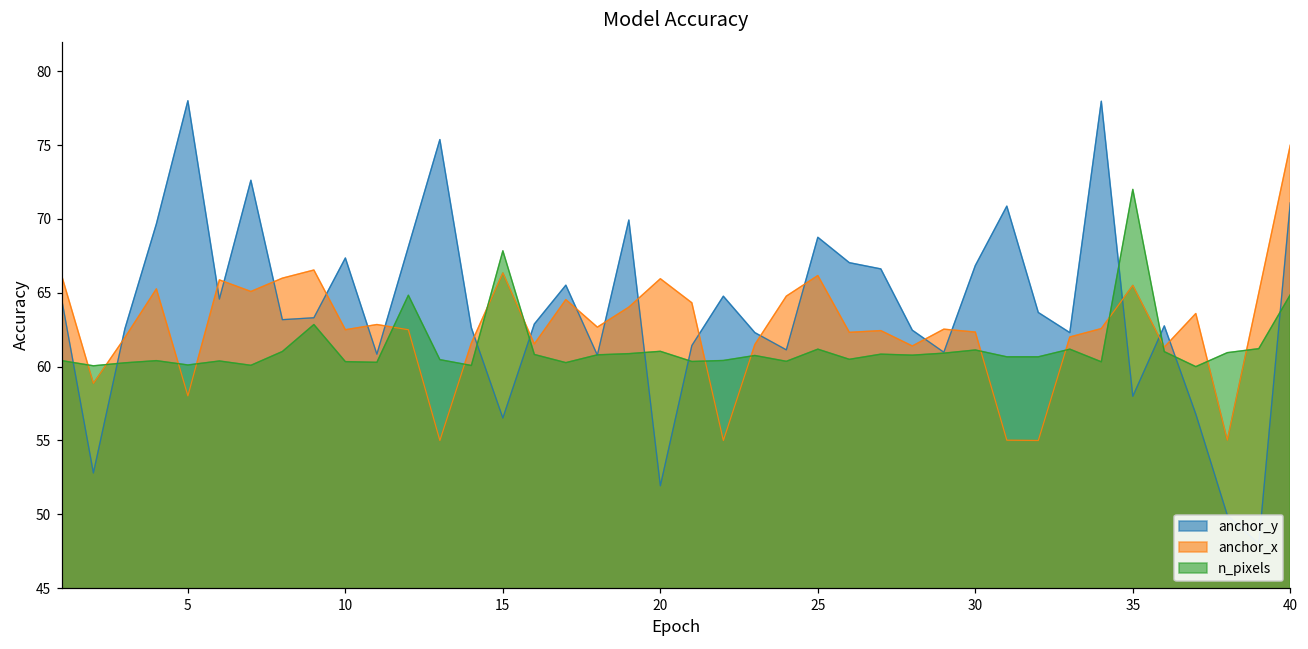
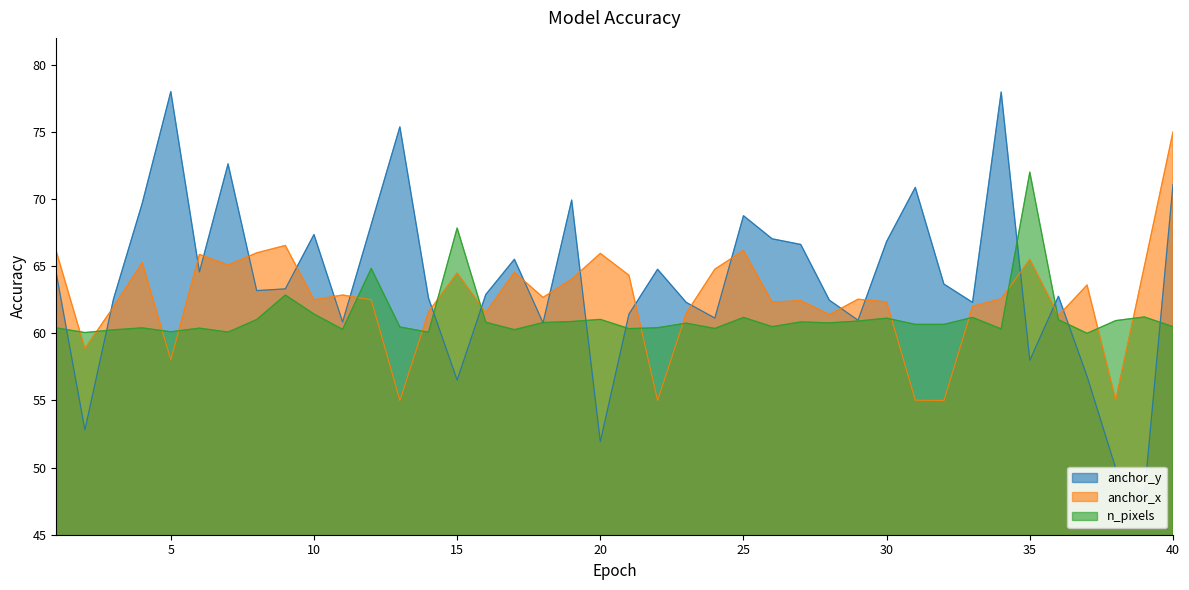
n_pixels, 10: 60.3 -> 61.4
anchor_x, 15: 66.3 -> 64.5
n_pixels, 40: 64.9 -> 60.5
